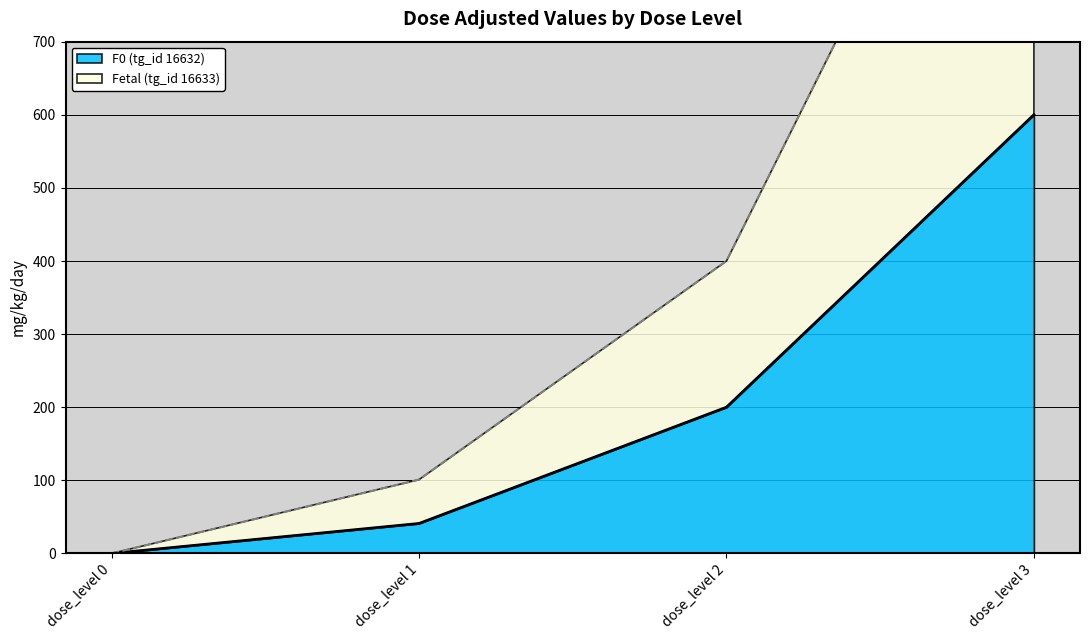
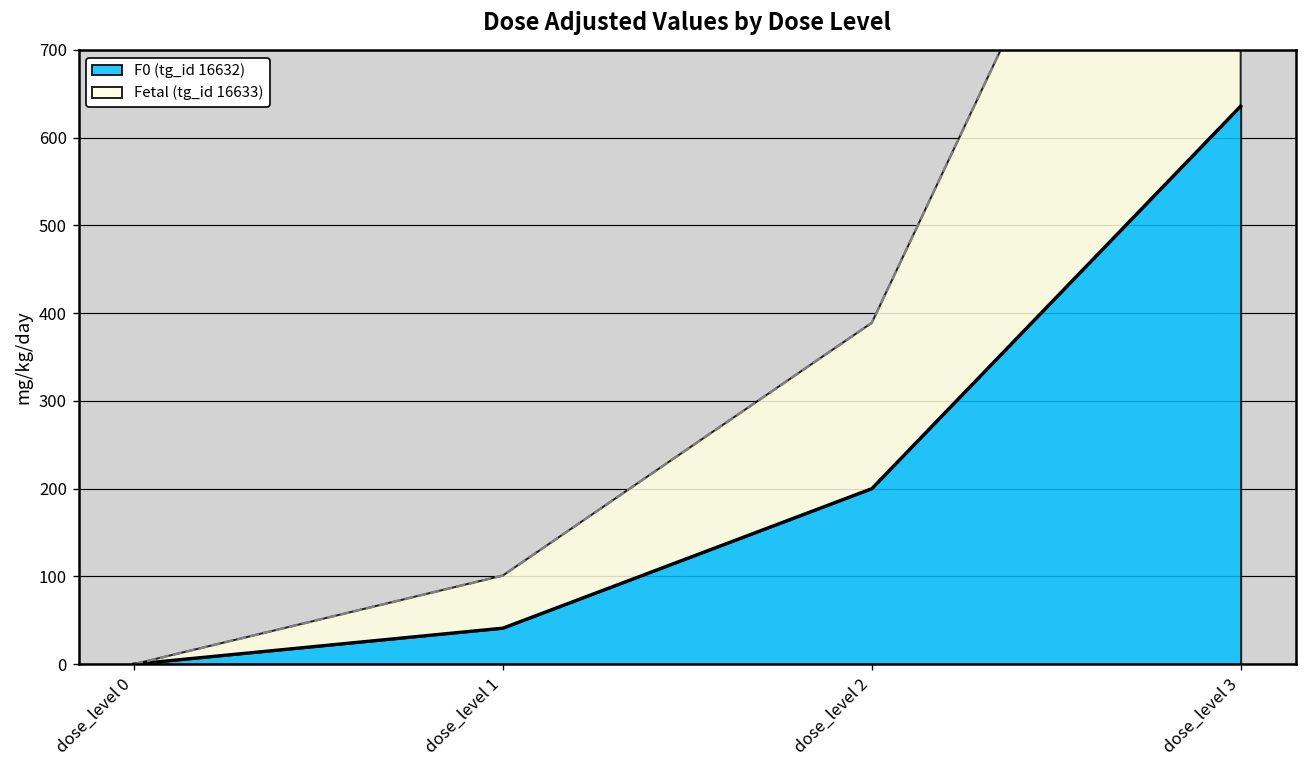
Fetal (tg_id 16633), dose_level 2: 200 -> 190
F0 (tg_id 16632), dose_level 3: 600 -> 640
